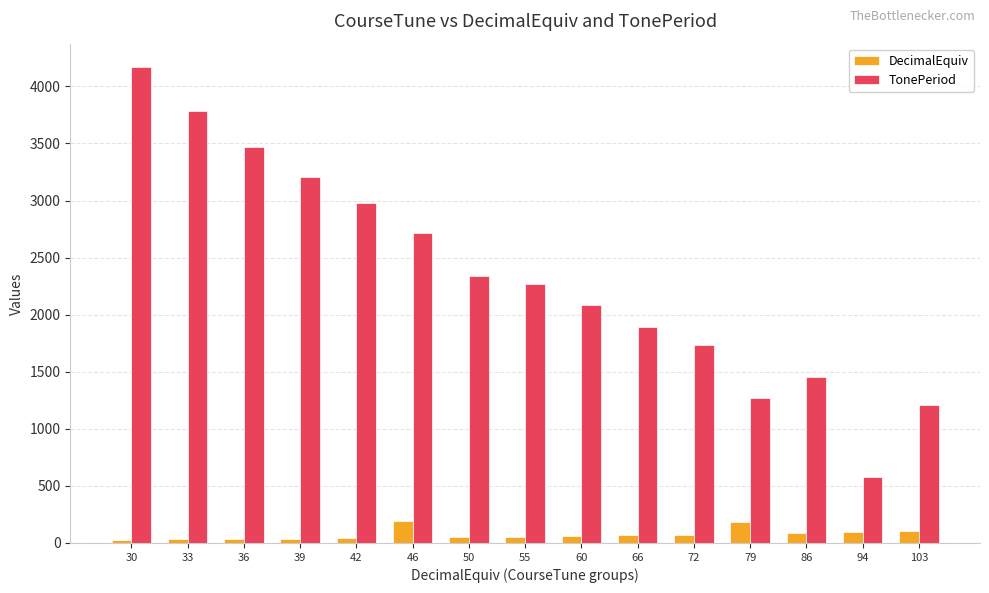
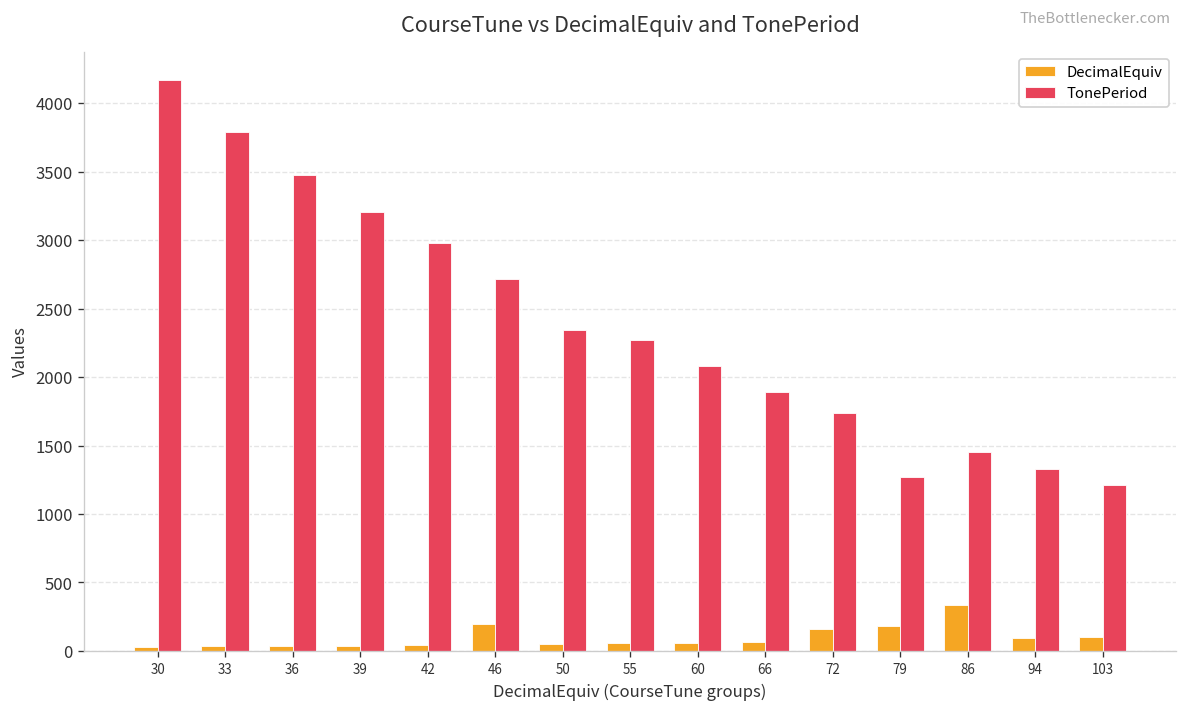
DecimalEquiv, 72: 70 -> 160
DecimalEquiv, 86: 90 -> 330
TonePeriod, 94: 580 -> 1330
